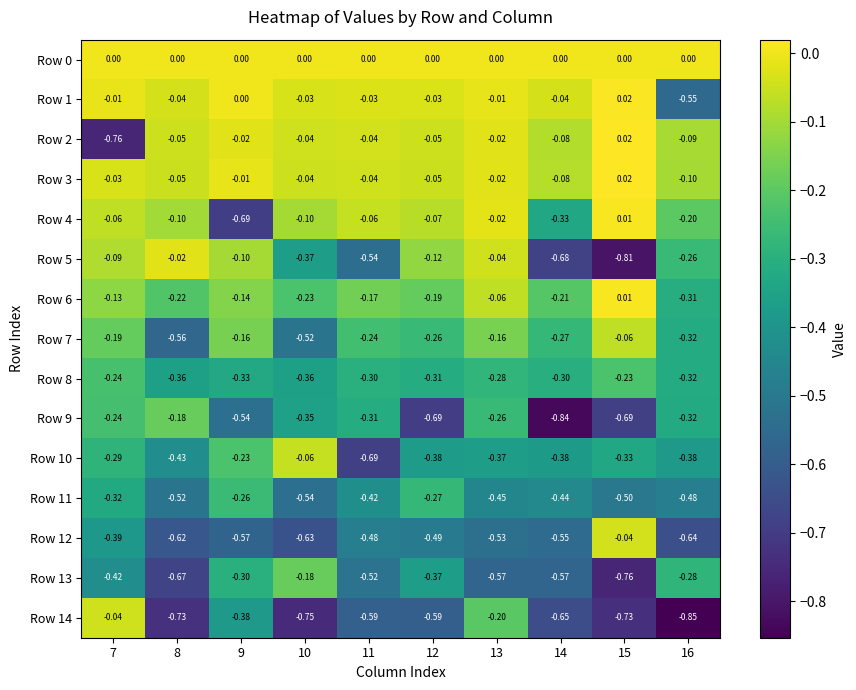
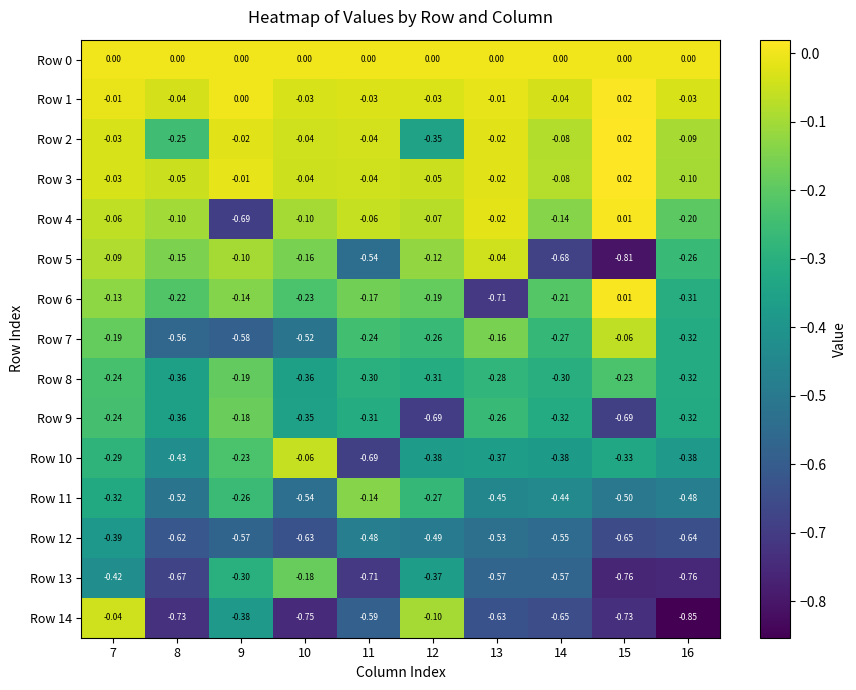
Row 1, 16: -0.55 -> -0.03
Row 2, 7: -0.76 -> -0.03
Row 2, 8: -0.05 -> -0.25
Row 2, 12: -0.05 -> -0.35
Row 4, 14: -0.33 -> -0.14
Row 5, 8: -0.02 -> -0.15
Row 5, 10: -0.37 -> -0.16
Row 6, 13: -0.06 -> -0.71
Row 7, 9: -0.16 -> -0.58
Row 8, 9: -0.33 -> -0.19
Row 9, 8: -0.18 -> -0.36
Row 9, 9: -0.54 -> -0.18
Row 9, 14: -0.84 -> -0.32
Row 11, 11: -0.42 -> -0.14
Row 12, 15: -0.04 -> -0.65
Row 13, 11: -0.52 -> -0.71
Row 13, 16: -0.28 -> -0.76
Row 14, 12: -0.59 -> -0.10
Row 14, 13: -0.20 -> -0.63
